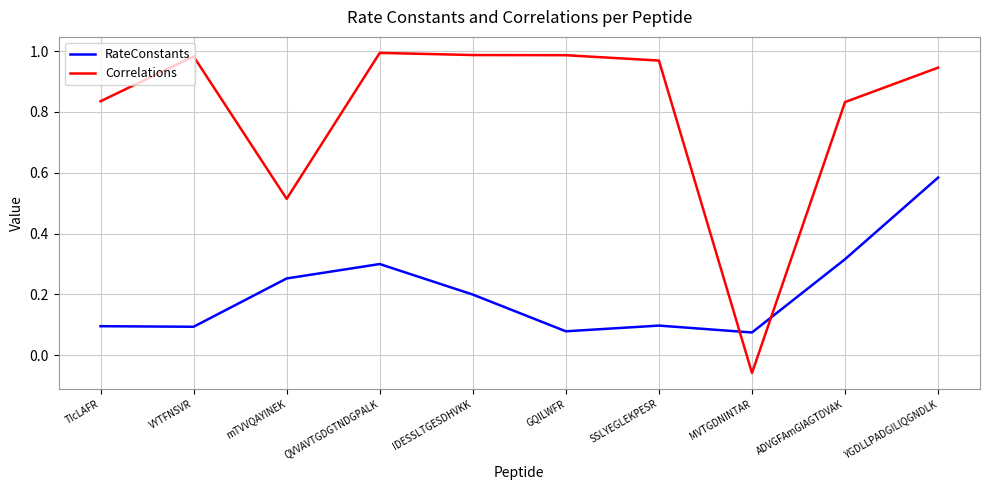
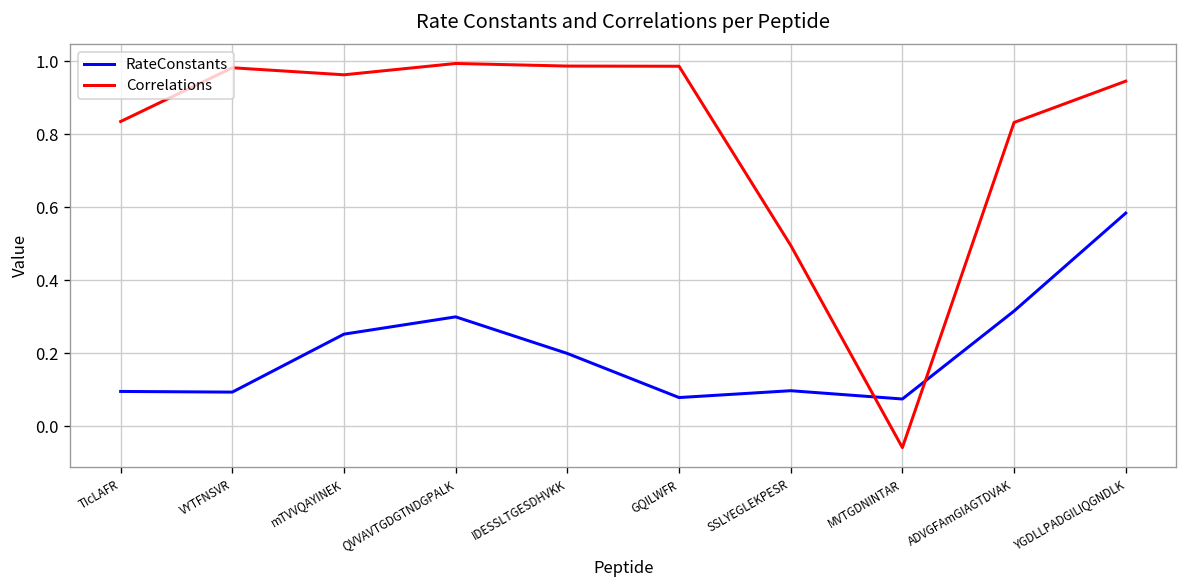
Correlations, mTVVQAYINEK: 0.51 -> 0.96
Correlations, SSLYEGLEKPESR: 0.97 -> 0.50
